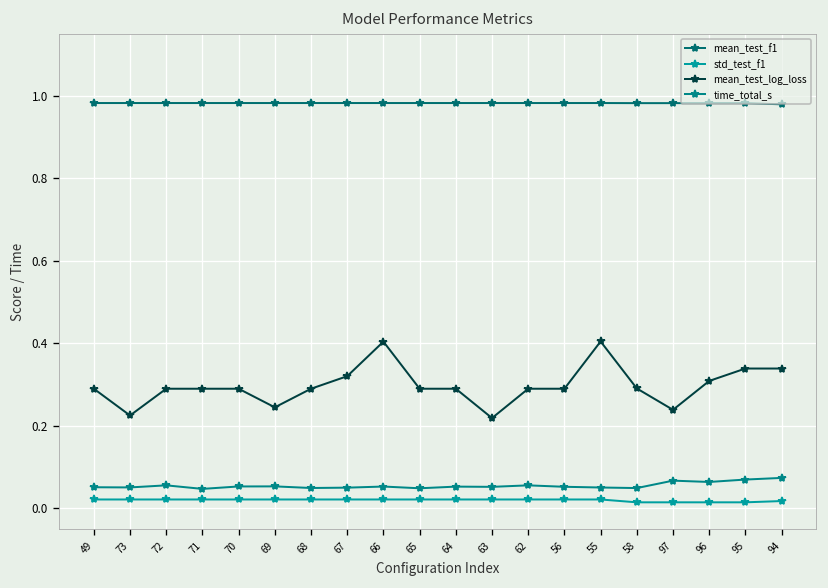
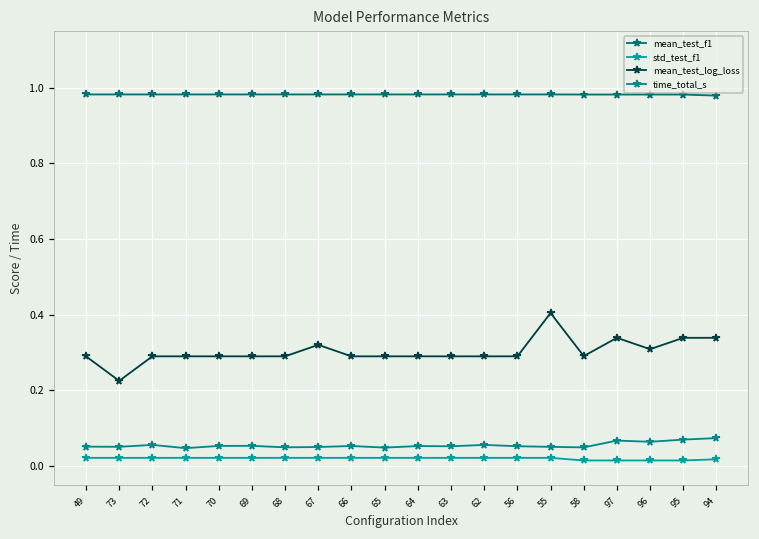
mean_test_log_loss, 69: 0.24 -> 0.29
mean_test_log_loss, 66: 0.40 -> 0.29
mean_test_log_loss, 63: 0.22 -> 0.29
mean_test_log_loss, 97: 0.24 -> 0.34
